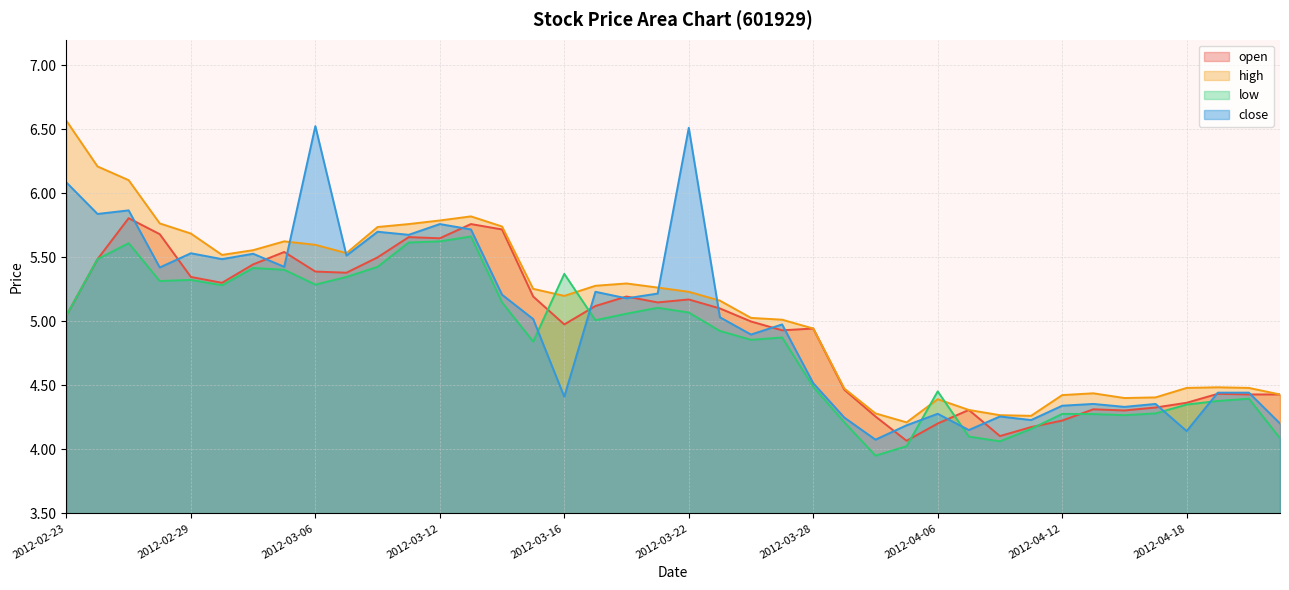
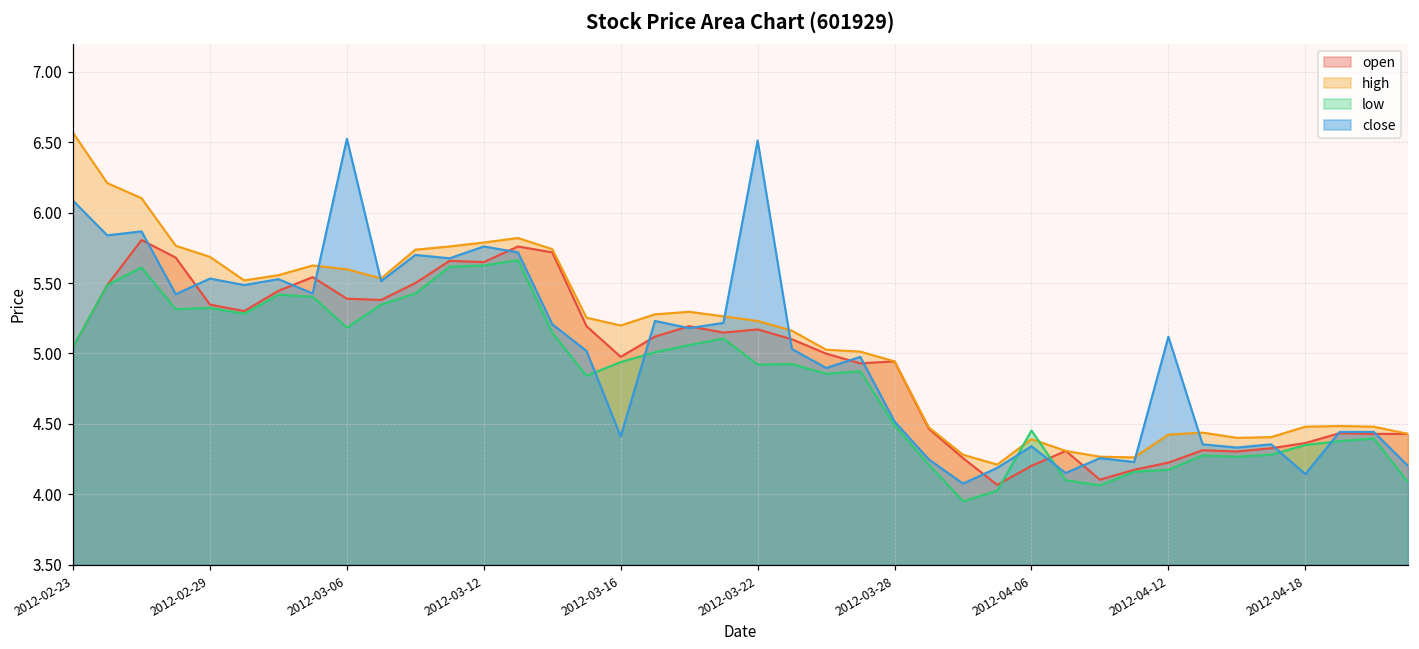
low, 2012-03-06: 5.29 -> 5.18
low, 2012-03-16: 5.37 -> 4.94
low, 2012-03-22: 5.07 -> 4.92
close, 2012-04-06: 4.28 -> 4.34
low, 2012-04-12: 4.28 -> 4.17
close, 2012-04-12: 4.34 -> 5.12
